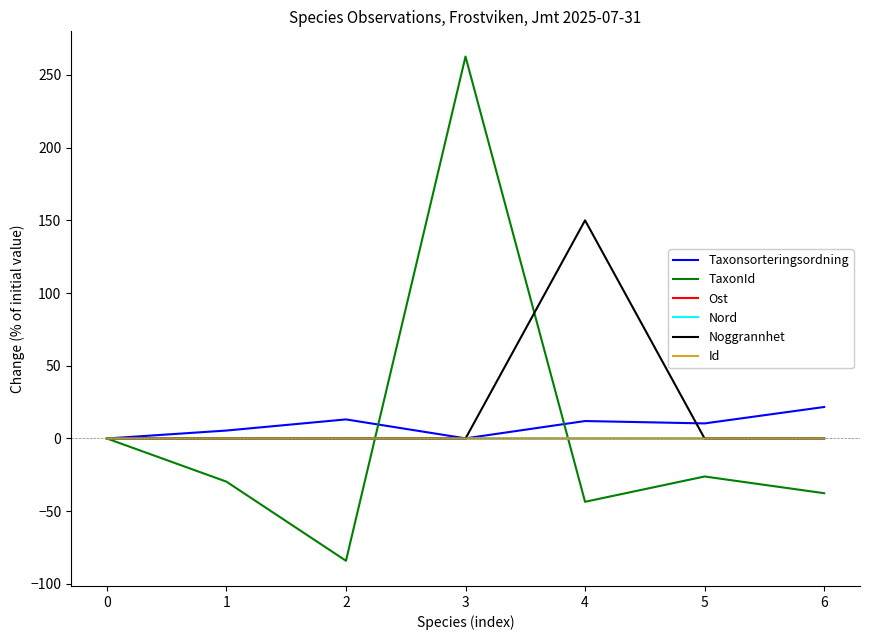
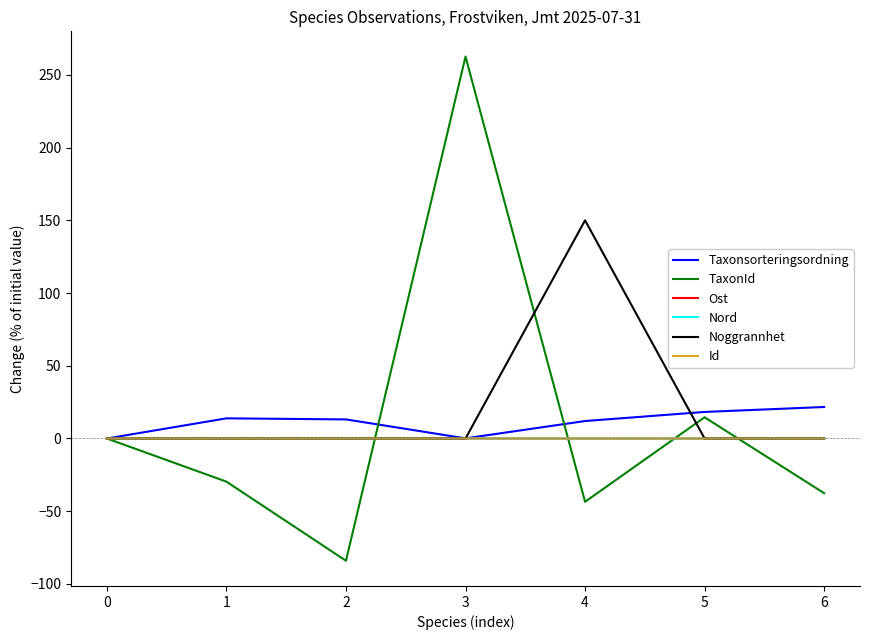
Taxonsorteringsordning, 1: 5 -> 14
Taxonsorteringsordning, 5: 10 -> 18
TaxonId, 5: -26 -> 15
